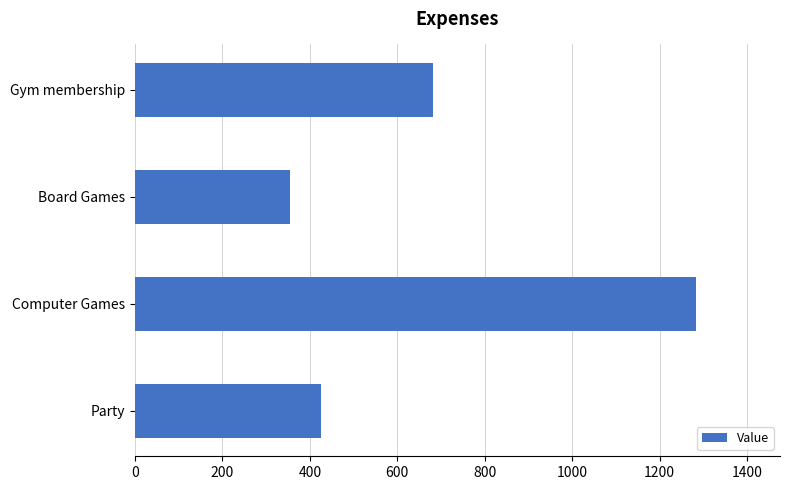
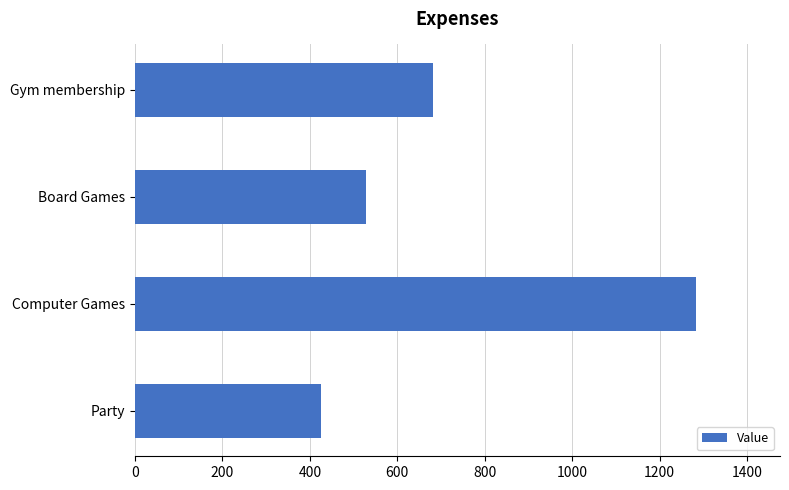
Board Games: 350 -> 530
